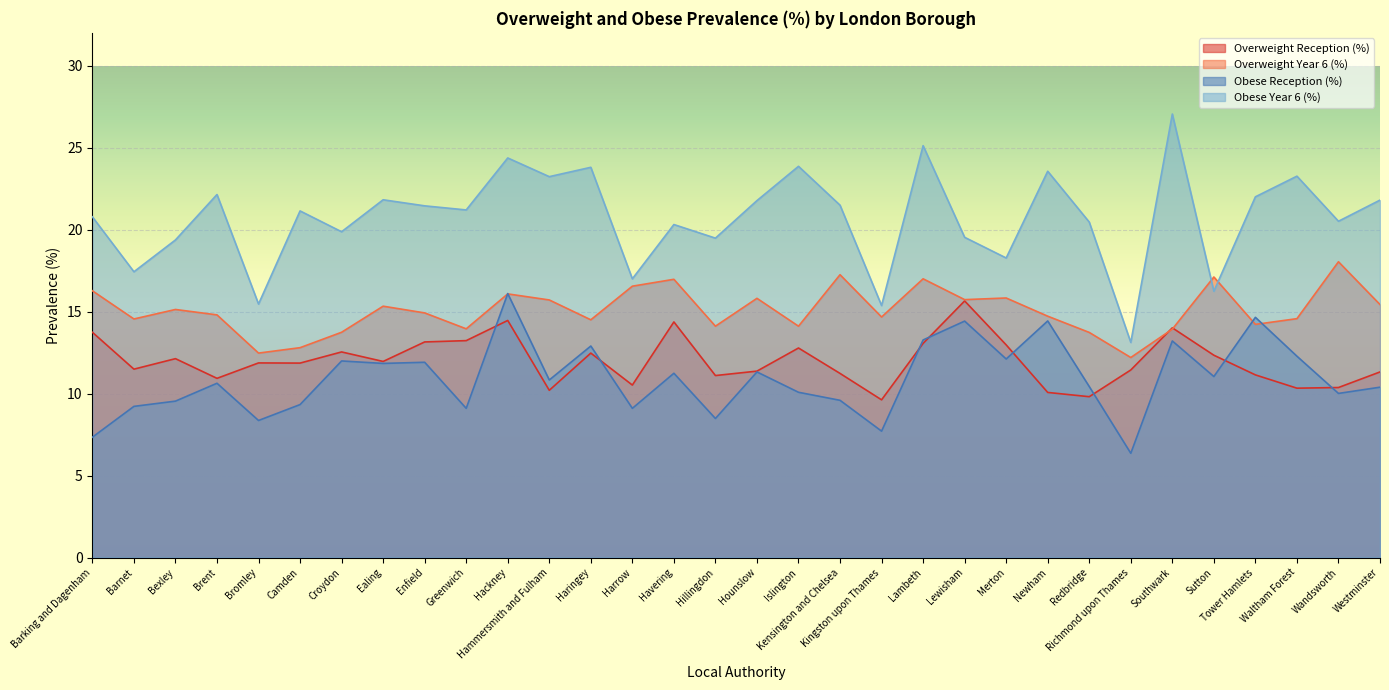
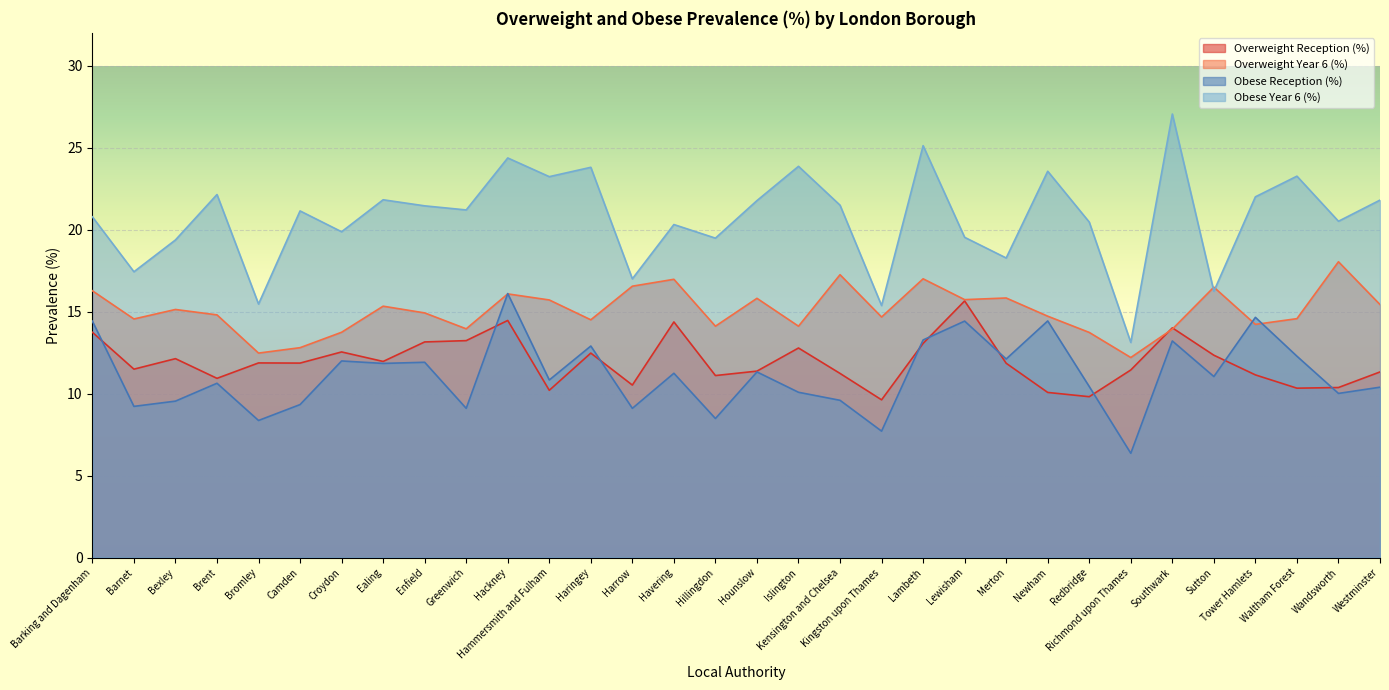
Obese Reception (%), Barking and Dagenham: 7.3 -> 14.4
Overweight Reception (%), Merton: 13.0 -> 11.9
Overweight Year 6 (%), Sutton: 17.1 -> 16.5
